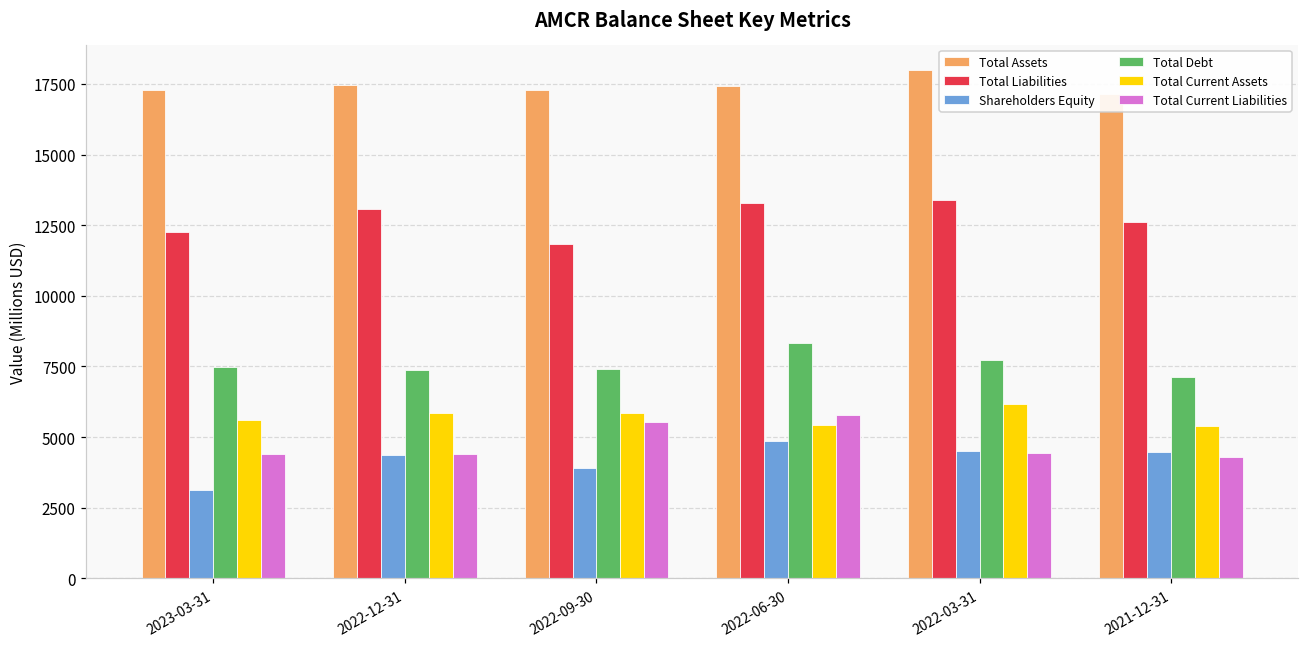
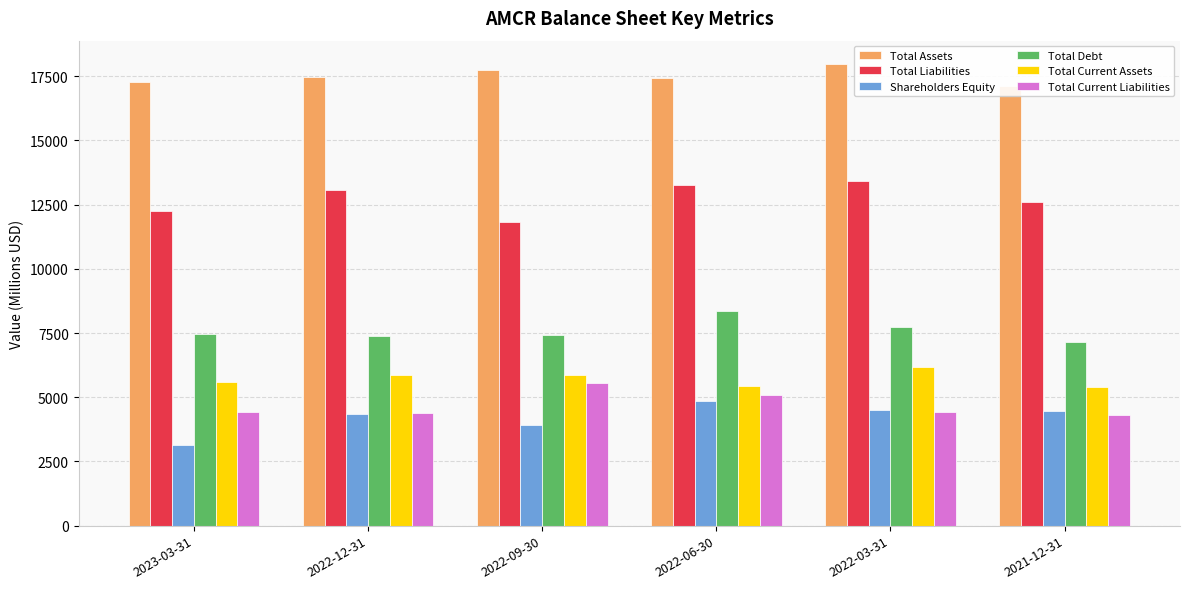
Total Assets, 2022-09-30: 17300 -> 17700
Total Current Liabilities, 2022-06-30: 5800 -> 5100
